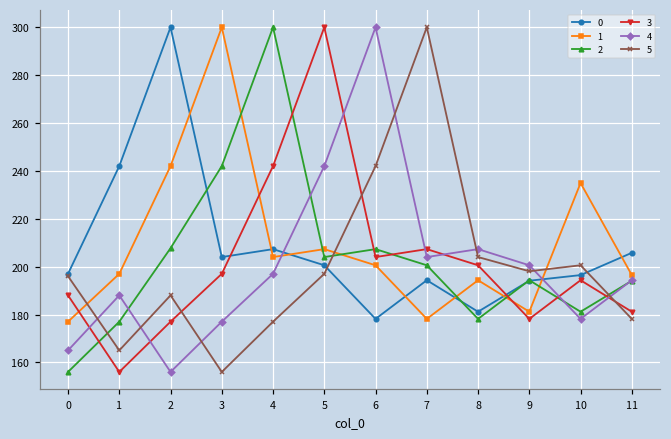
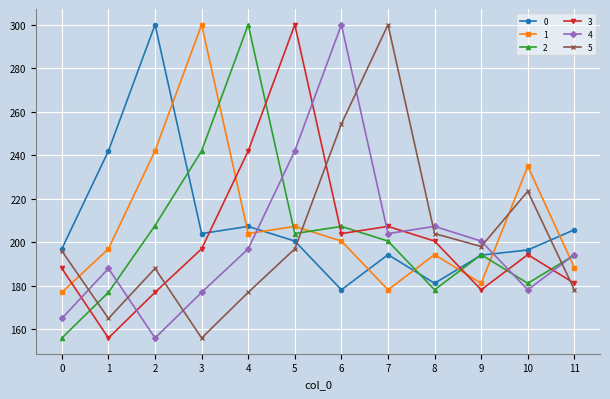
5, 6: 242 -> 254
5, 10: 201 -> 223
1, 11: 196 -> 188
